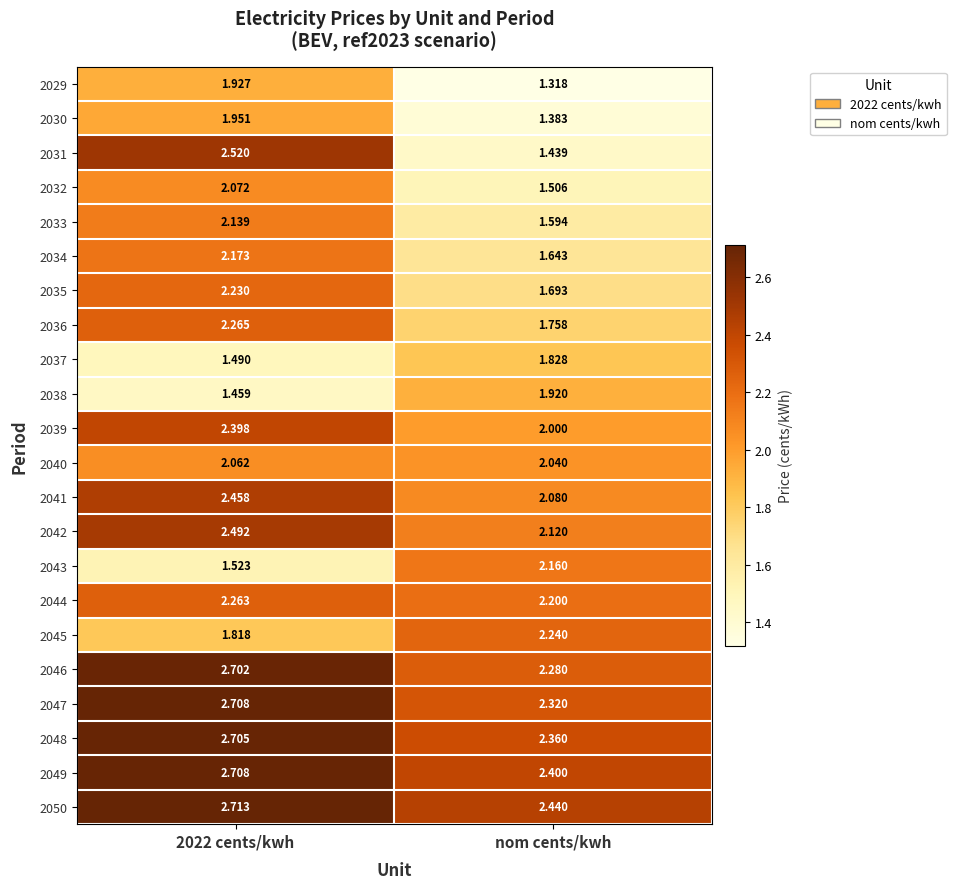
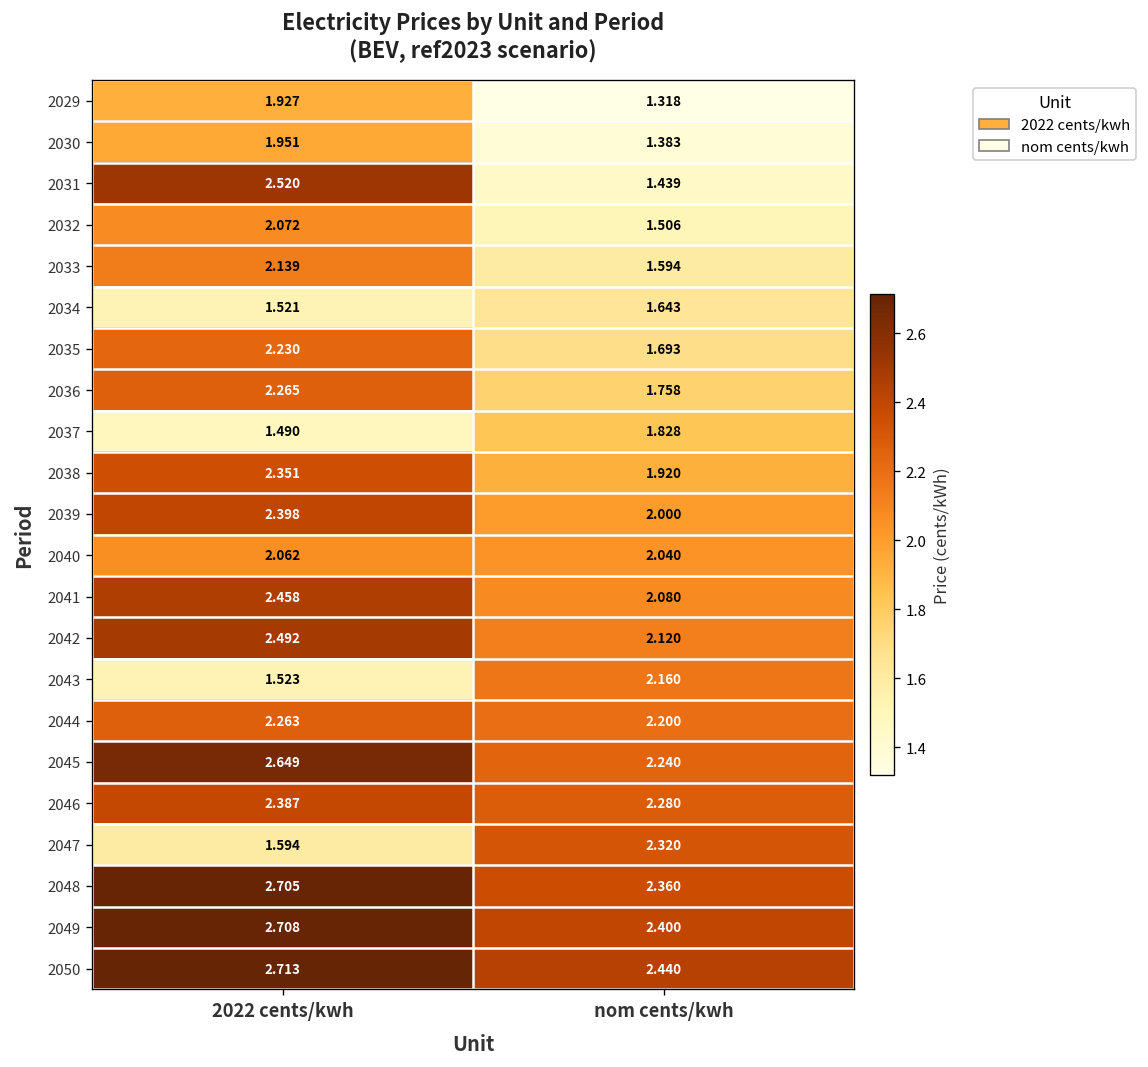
2034, 2022 cents/kwh: 2.173 -> 1.521
2038, 2022 cents/kwh: 1.459 -> 2.351
2045, 2022 cents/kwh: 1.818 -> 2.649
2046, 2022 cents/kwh: 2.702 -> 2.387
2047, 2022 cents/kwh: 2.708 -> 1.594
